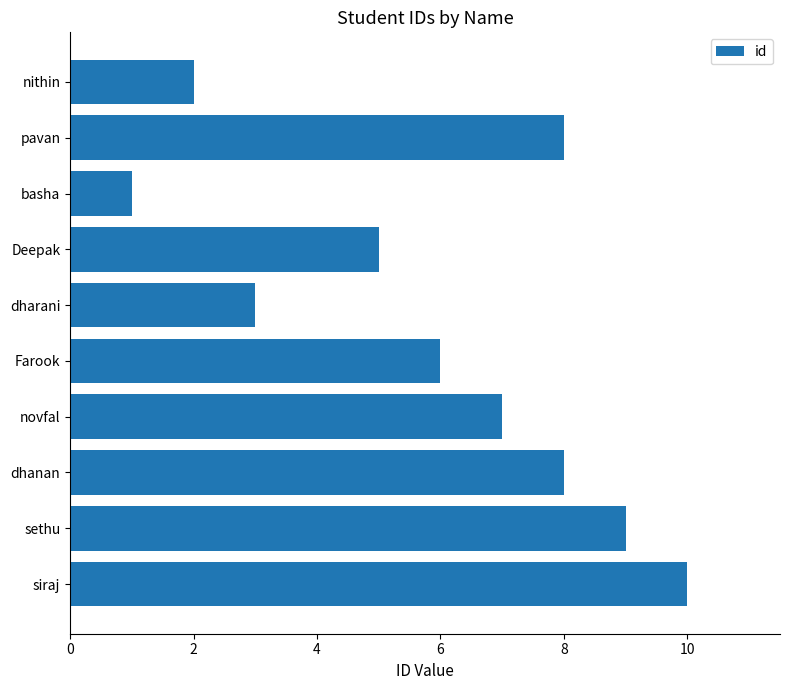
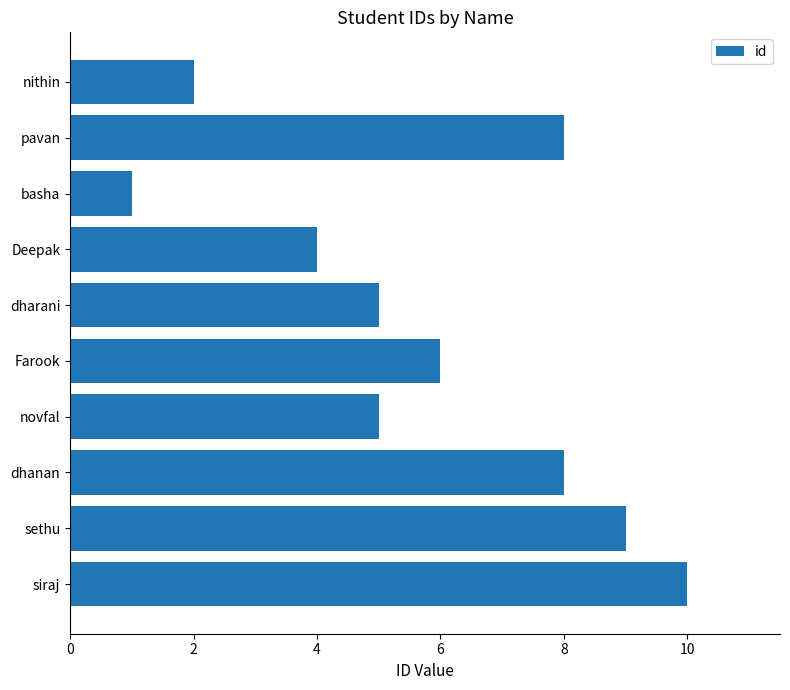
Deepak: 5 -> 4
dharani: 3 -> 5
novfal: 7 -> 5
